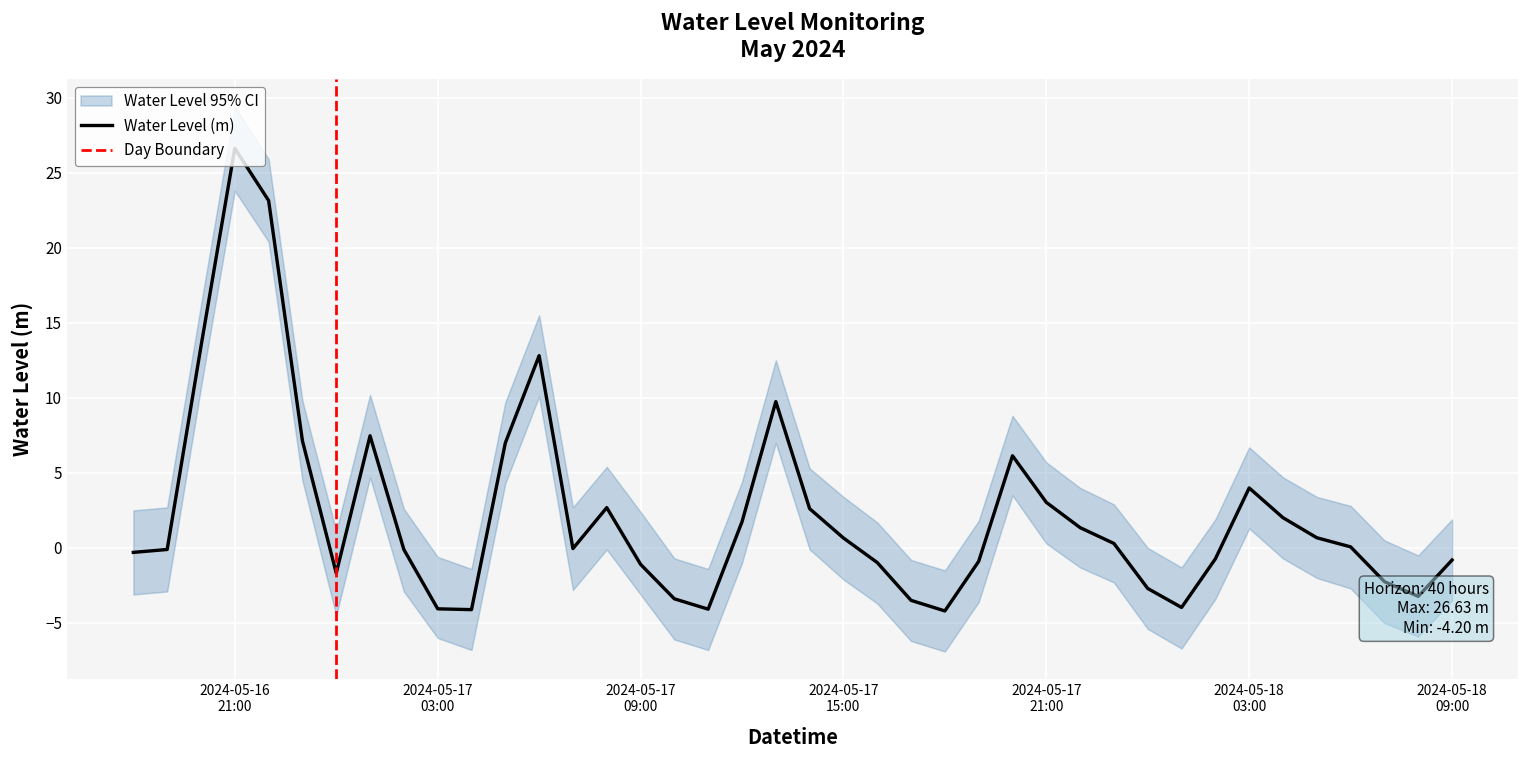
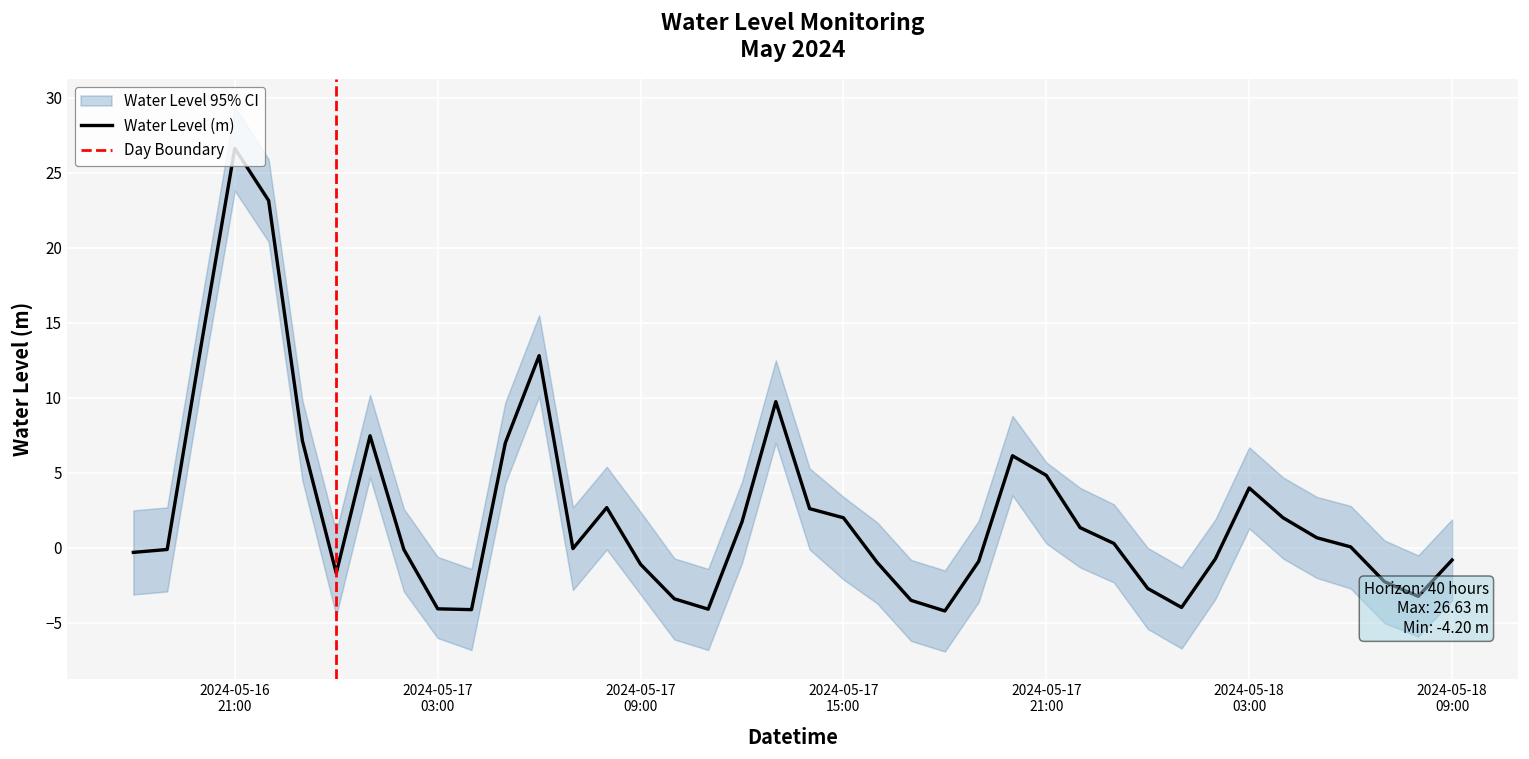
Water Level (m), 2024-05-17 15:00: 0.7 -> 2.0
Water Level (m), 2024-05-17 21:00: 3.0 -> 4.8
